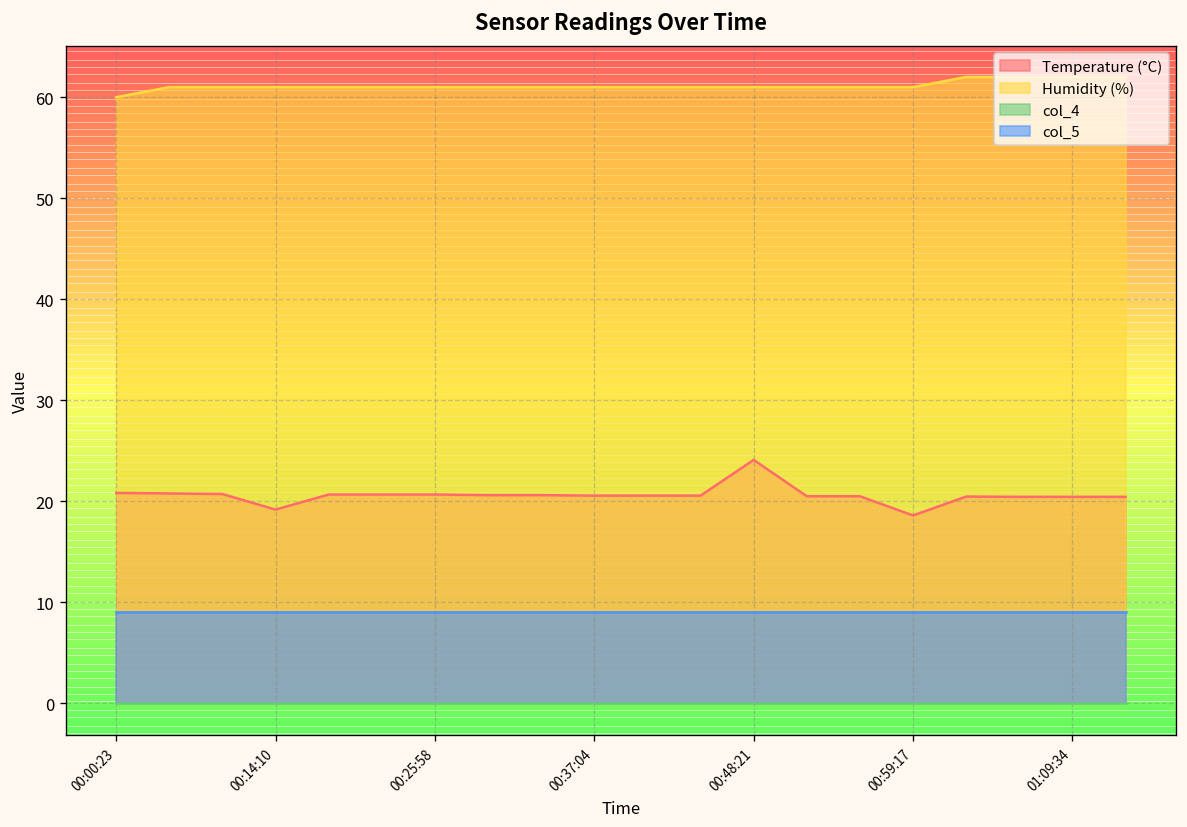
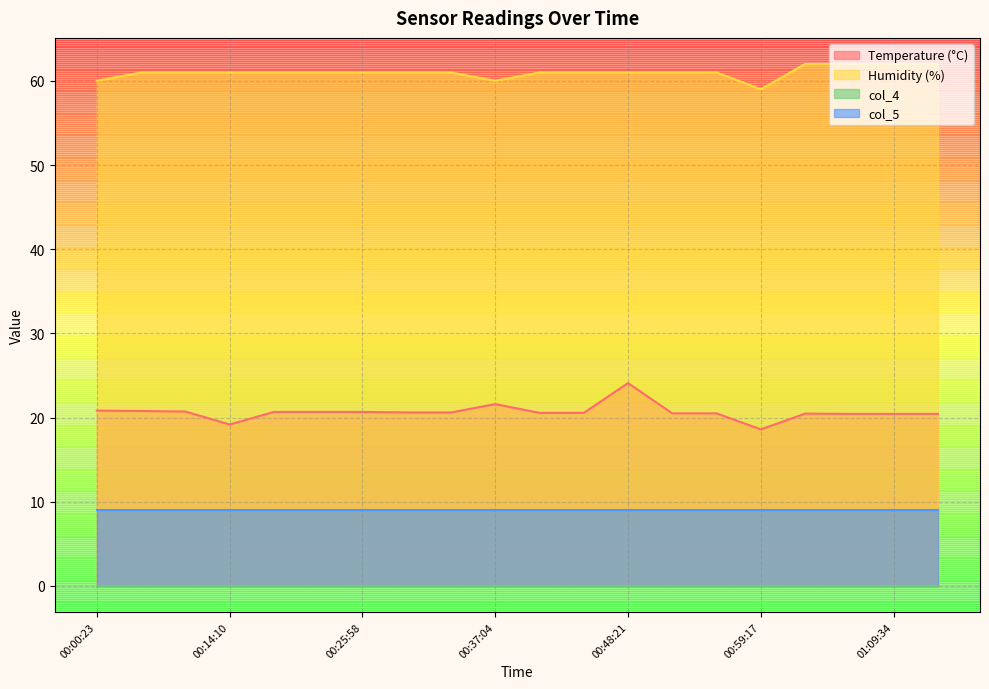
Temperature (°C), 00:37:04: 21 -> 22
Humidity (%), 00:37:04: 61 -> 60
Humidity (%), 00:59:17: 61 -> 59
